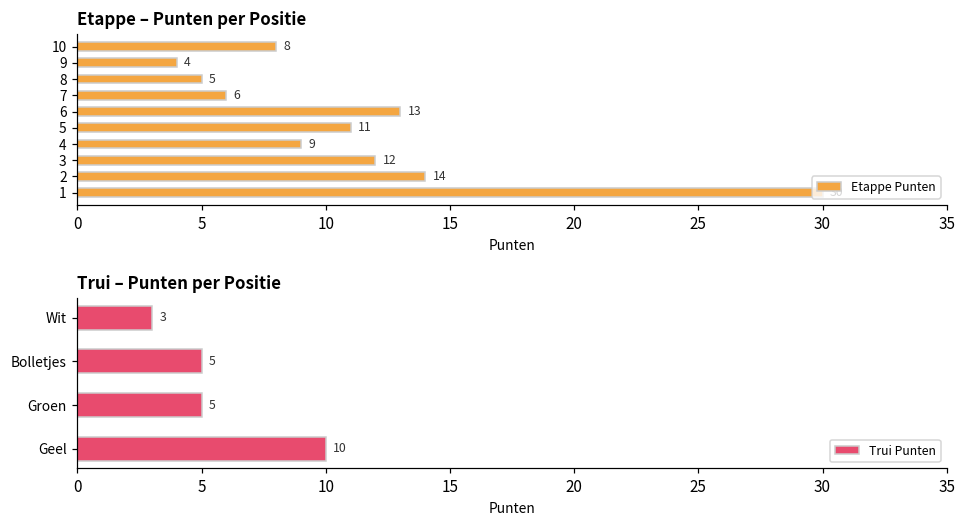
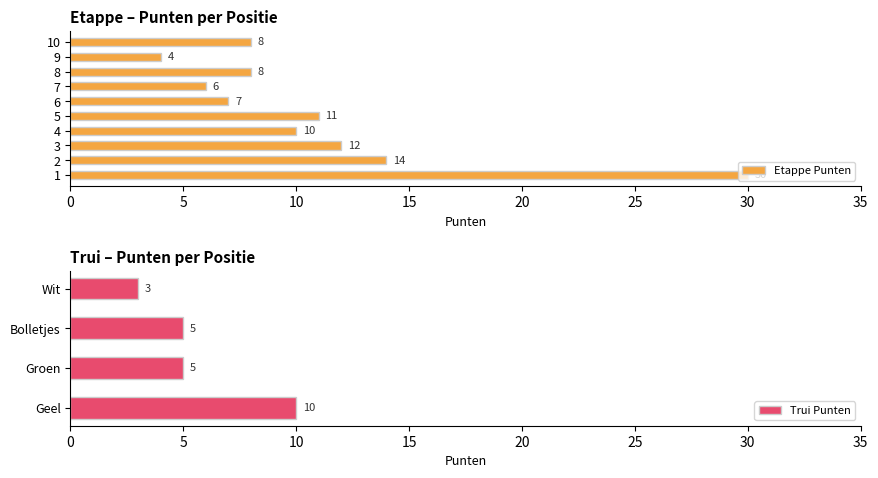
Etappe – Punten per Positie, 8: 5 -> 8
Etappe – Punten per Positie, 6: 13 -> 7
Etappe – Punten per Positie, 4: 9 -> 10
